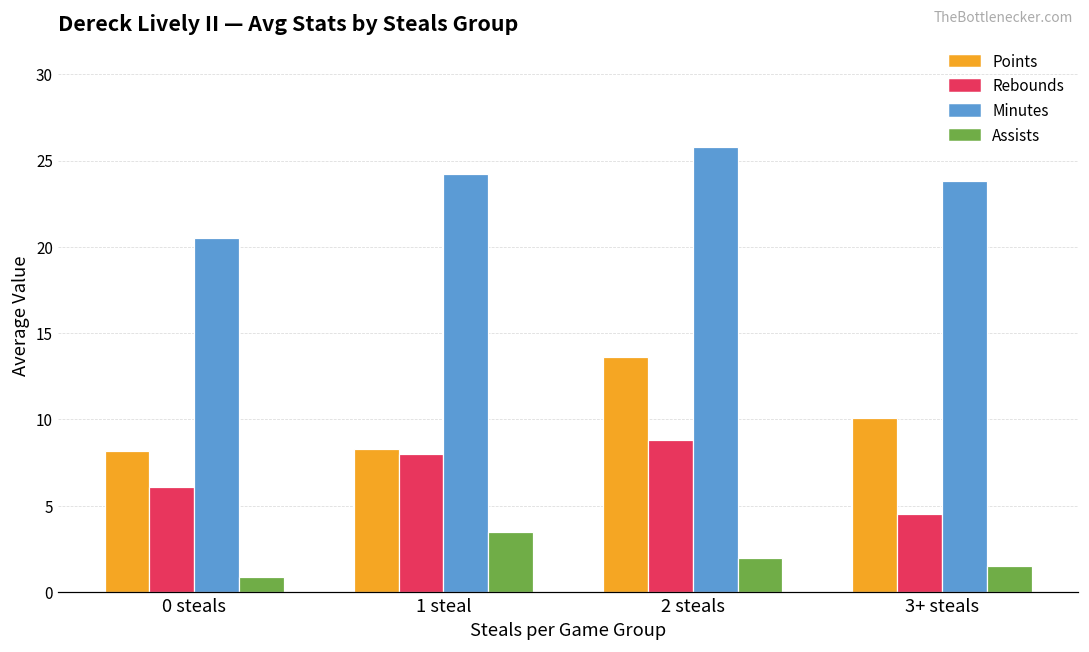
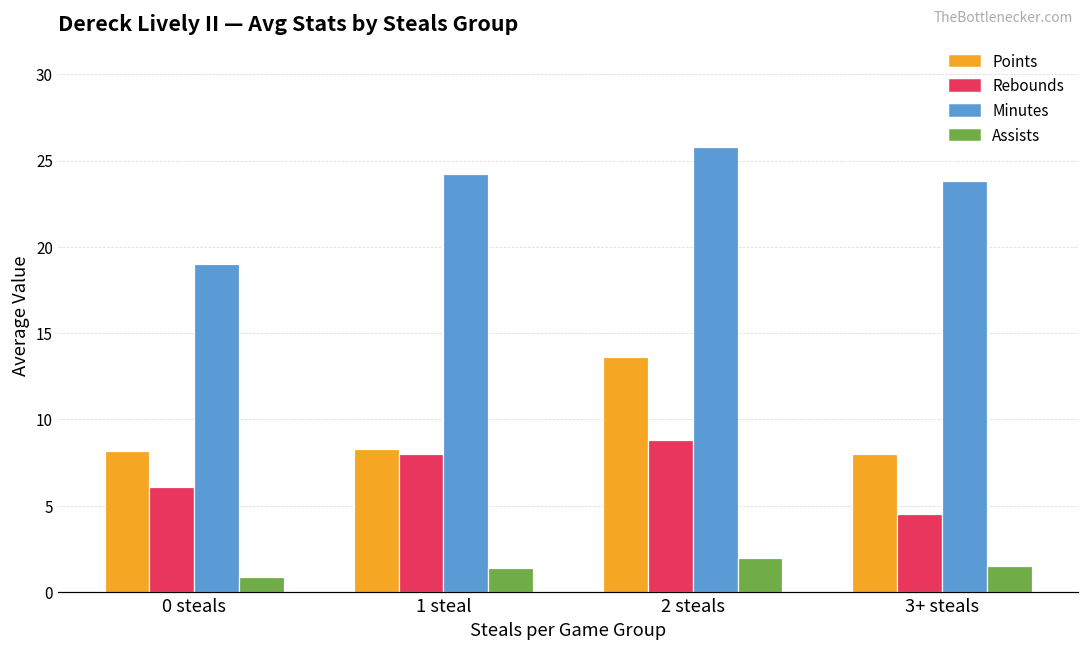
Minutes, 0 steals: 20.5 -> 19.0
Assists, 1 steal: 3.5 -> 1.4
Points, 3+ steals: 10.1 -> 8.0
